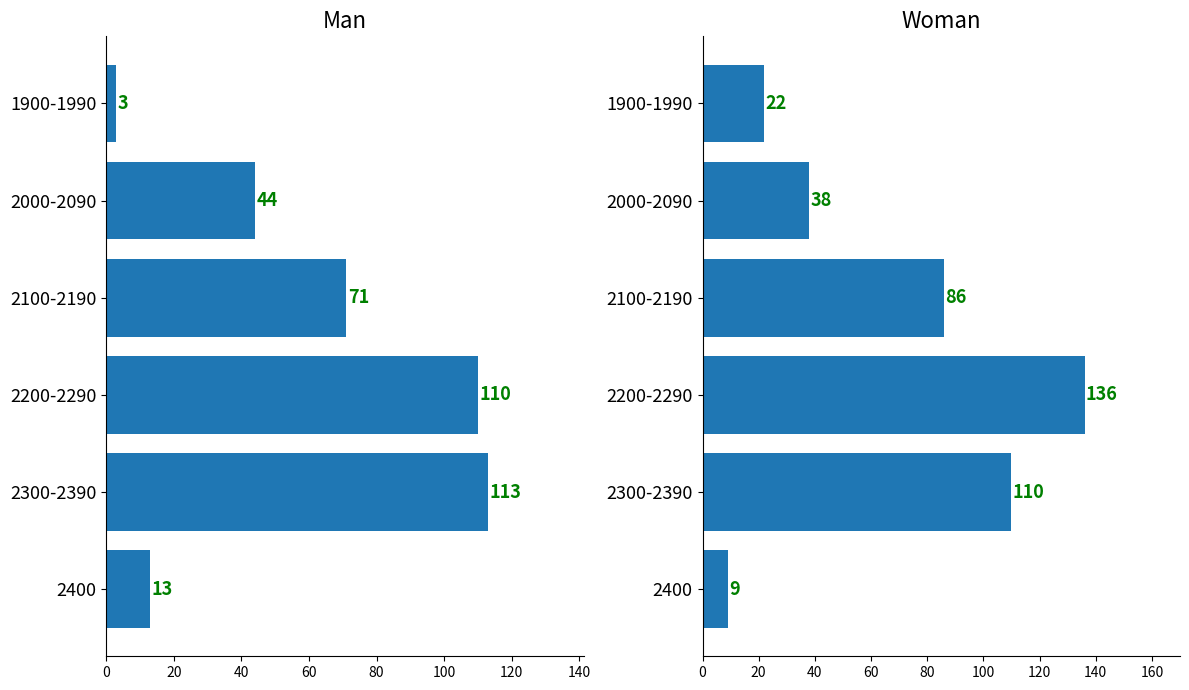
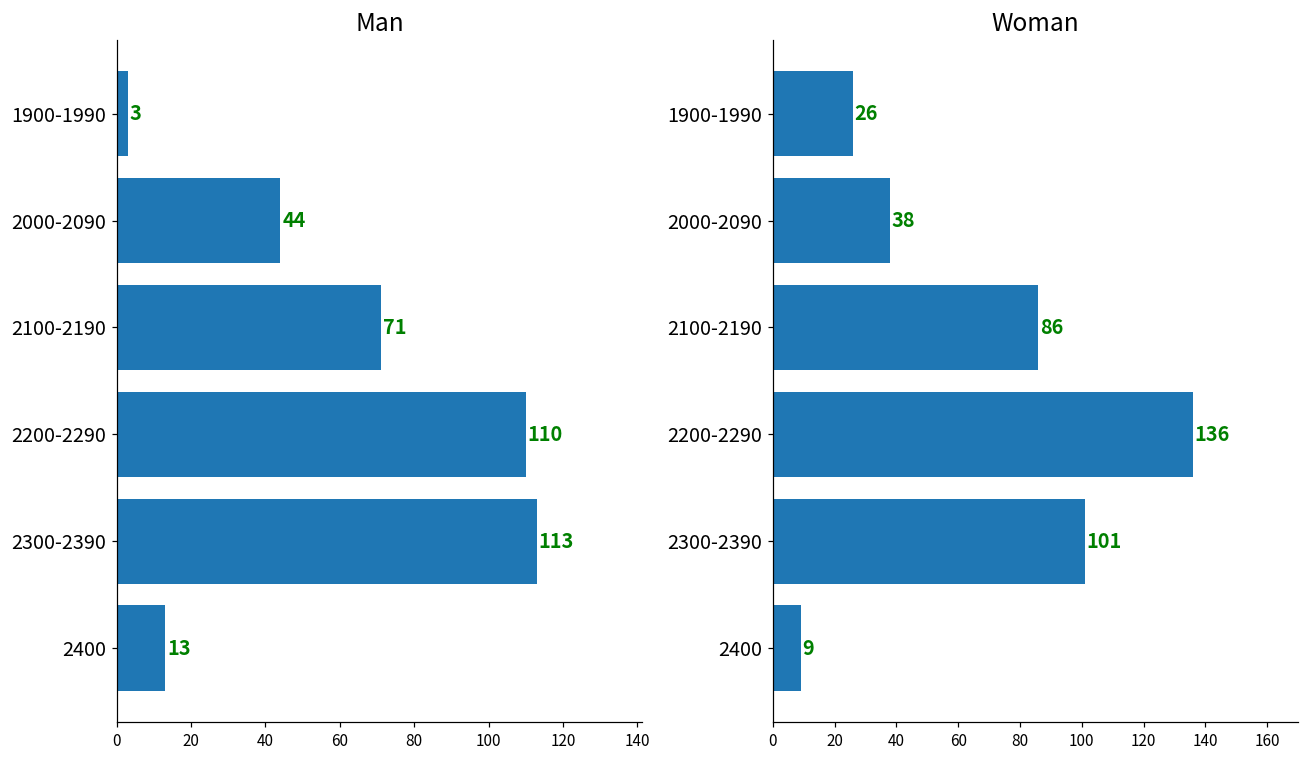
Woman, 1900-1990: 22 -> 26
Woman, 2300-2390: 110 -> 101
